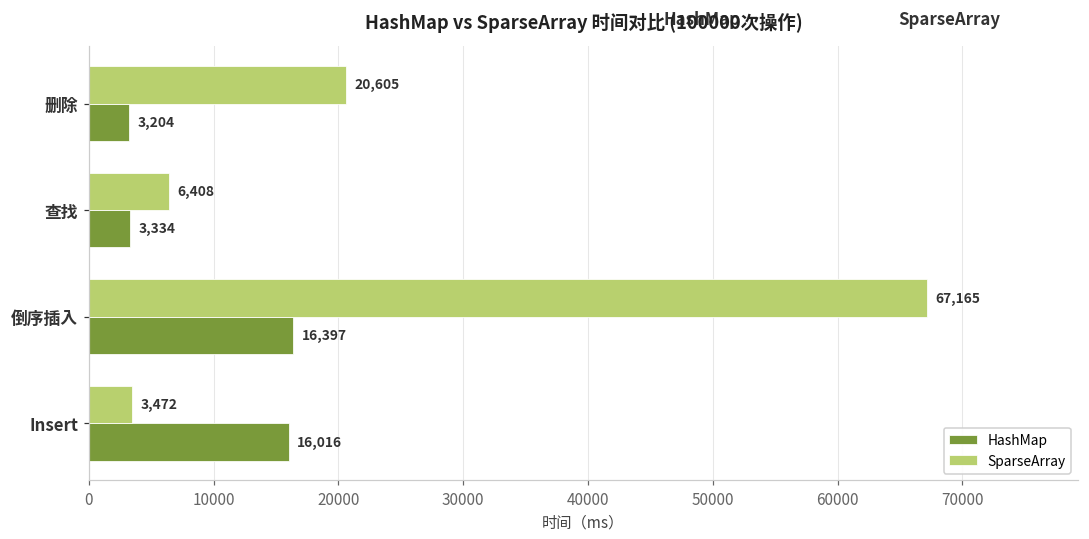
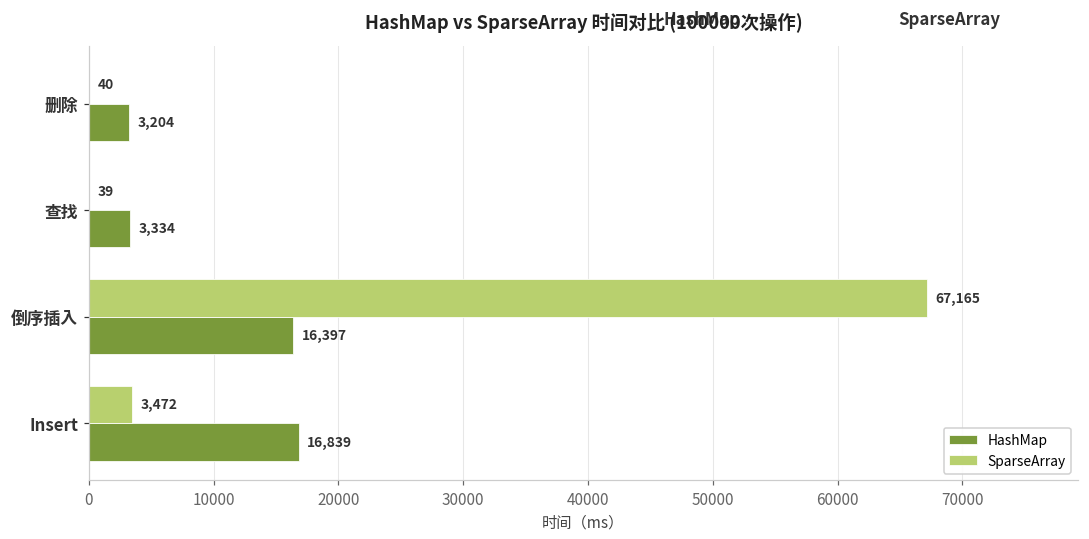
SparseArray, 删除: 20,605 -> 40
SparseArray, 查找: 6,408 -> 39
HashMap, Insert: 16,016 -> 16,839
